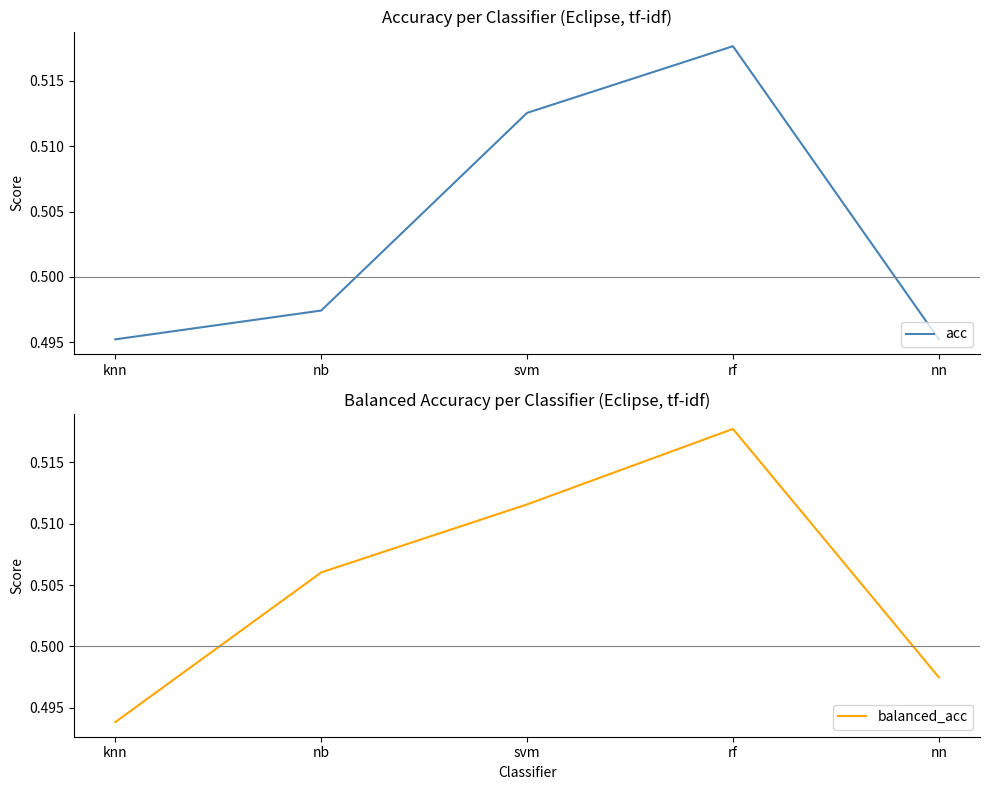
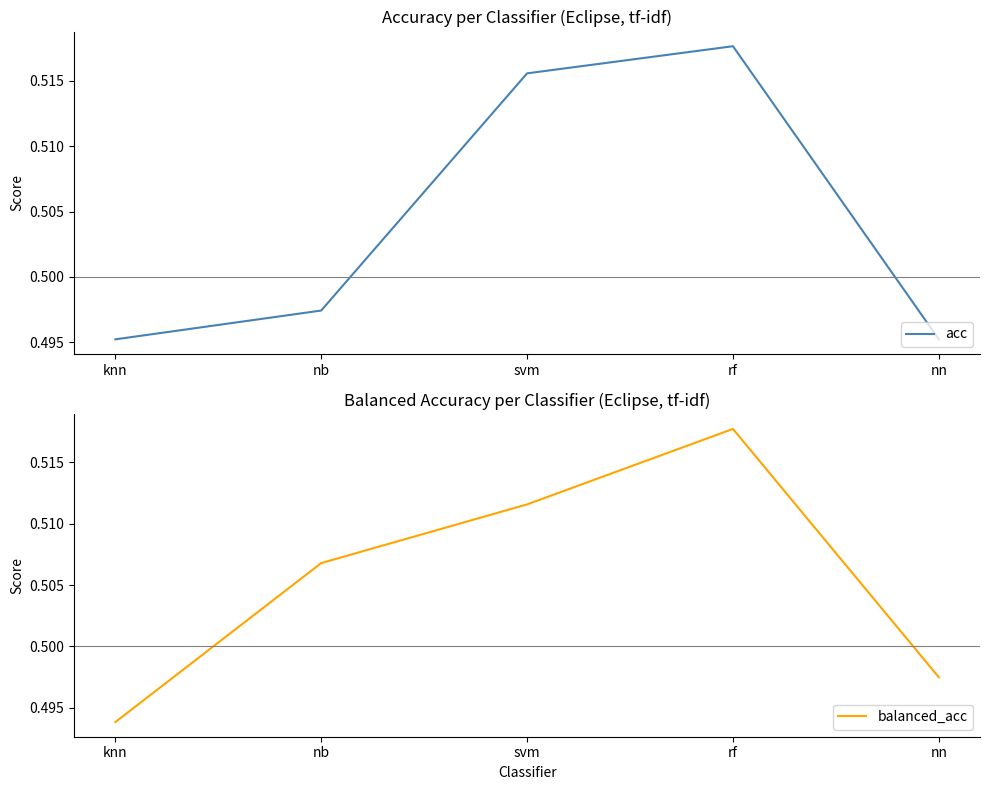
Accuracy per Classifier (Eclipse, tf-idf), svm: 0.5126 -> 0.5156
Balanced Accuracy per Classifier (Eclipse, tf-idf), nb: 0.5060 -> 0.5068
